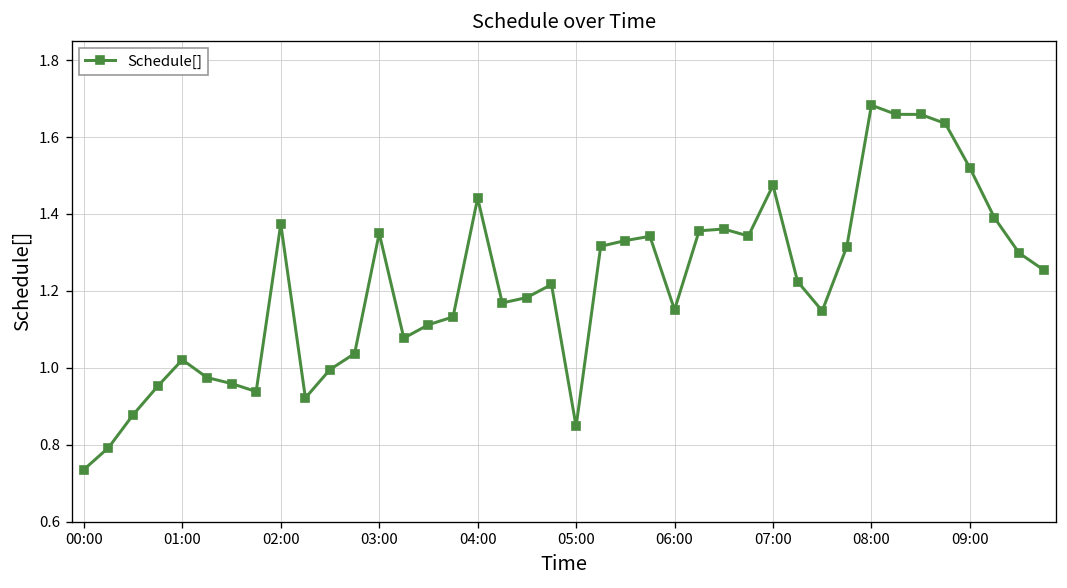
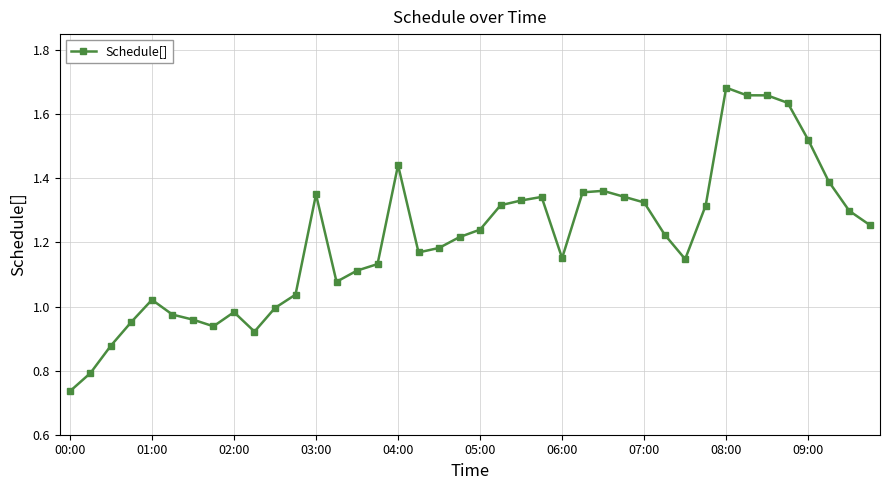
02:00: 1.37 -> 0.98
05:00: 0.85 -> 1.24
07:00: 1.47 -> 1.32
